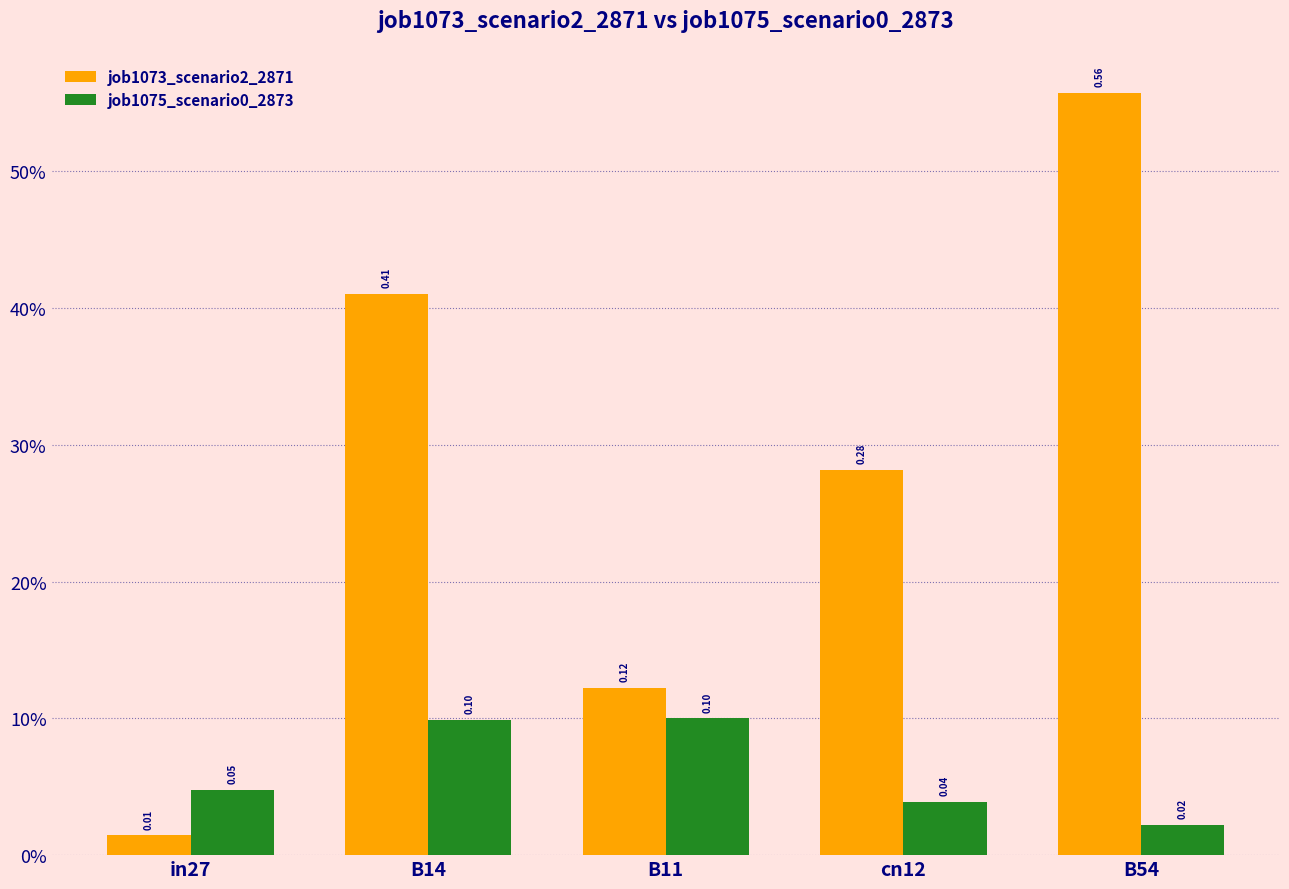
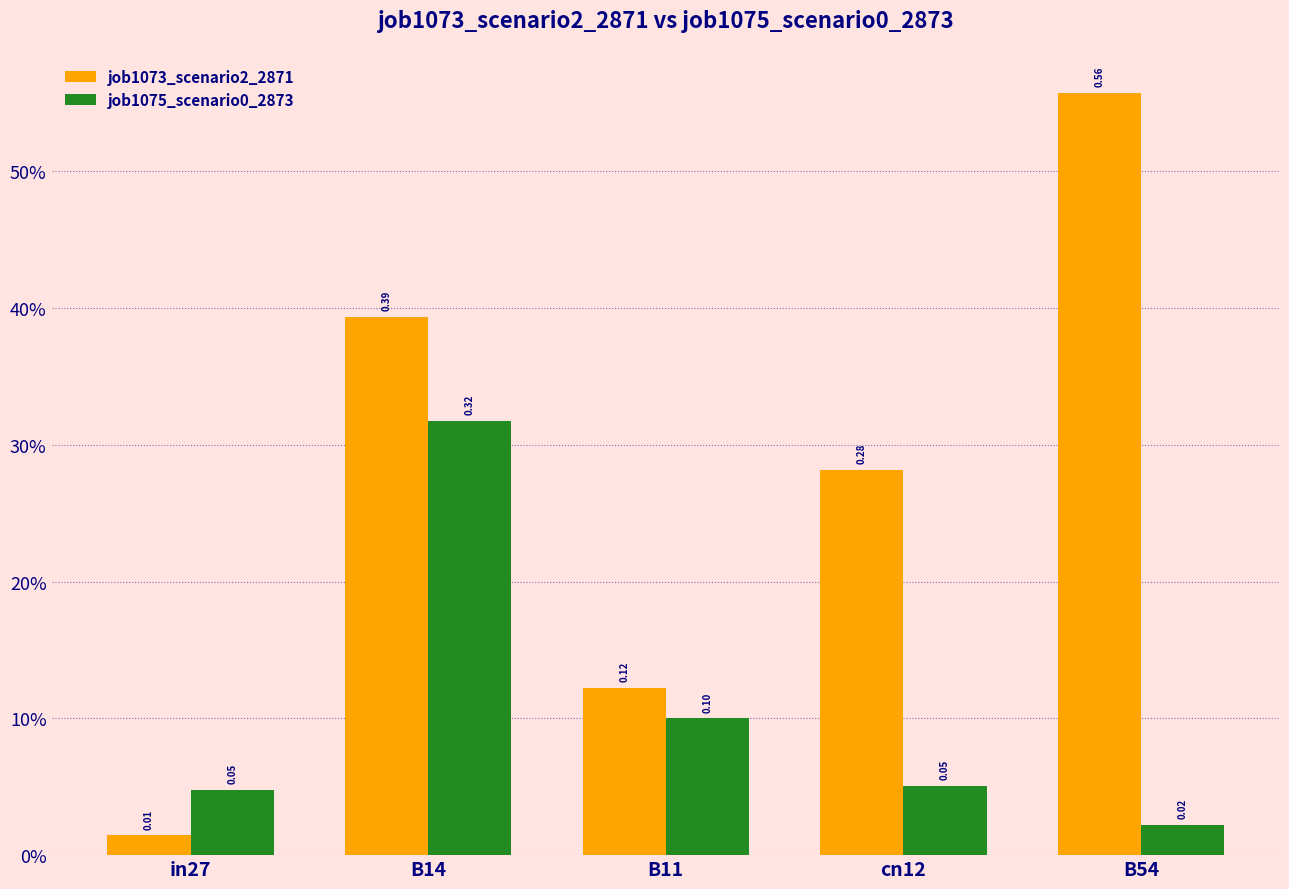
job1073_scenario2_2871, B14: 0.41 -> 0.39
job1075_scenario0_2873, B14: 0.10 -> 0.32
job1075_scenario0_2873, cn12: 0.04 -> 0.05
